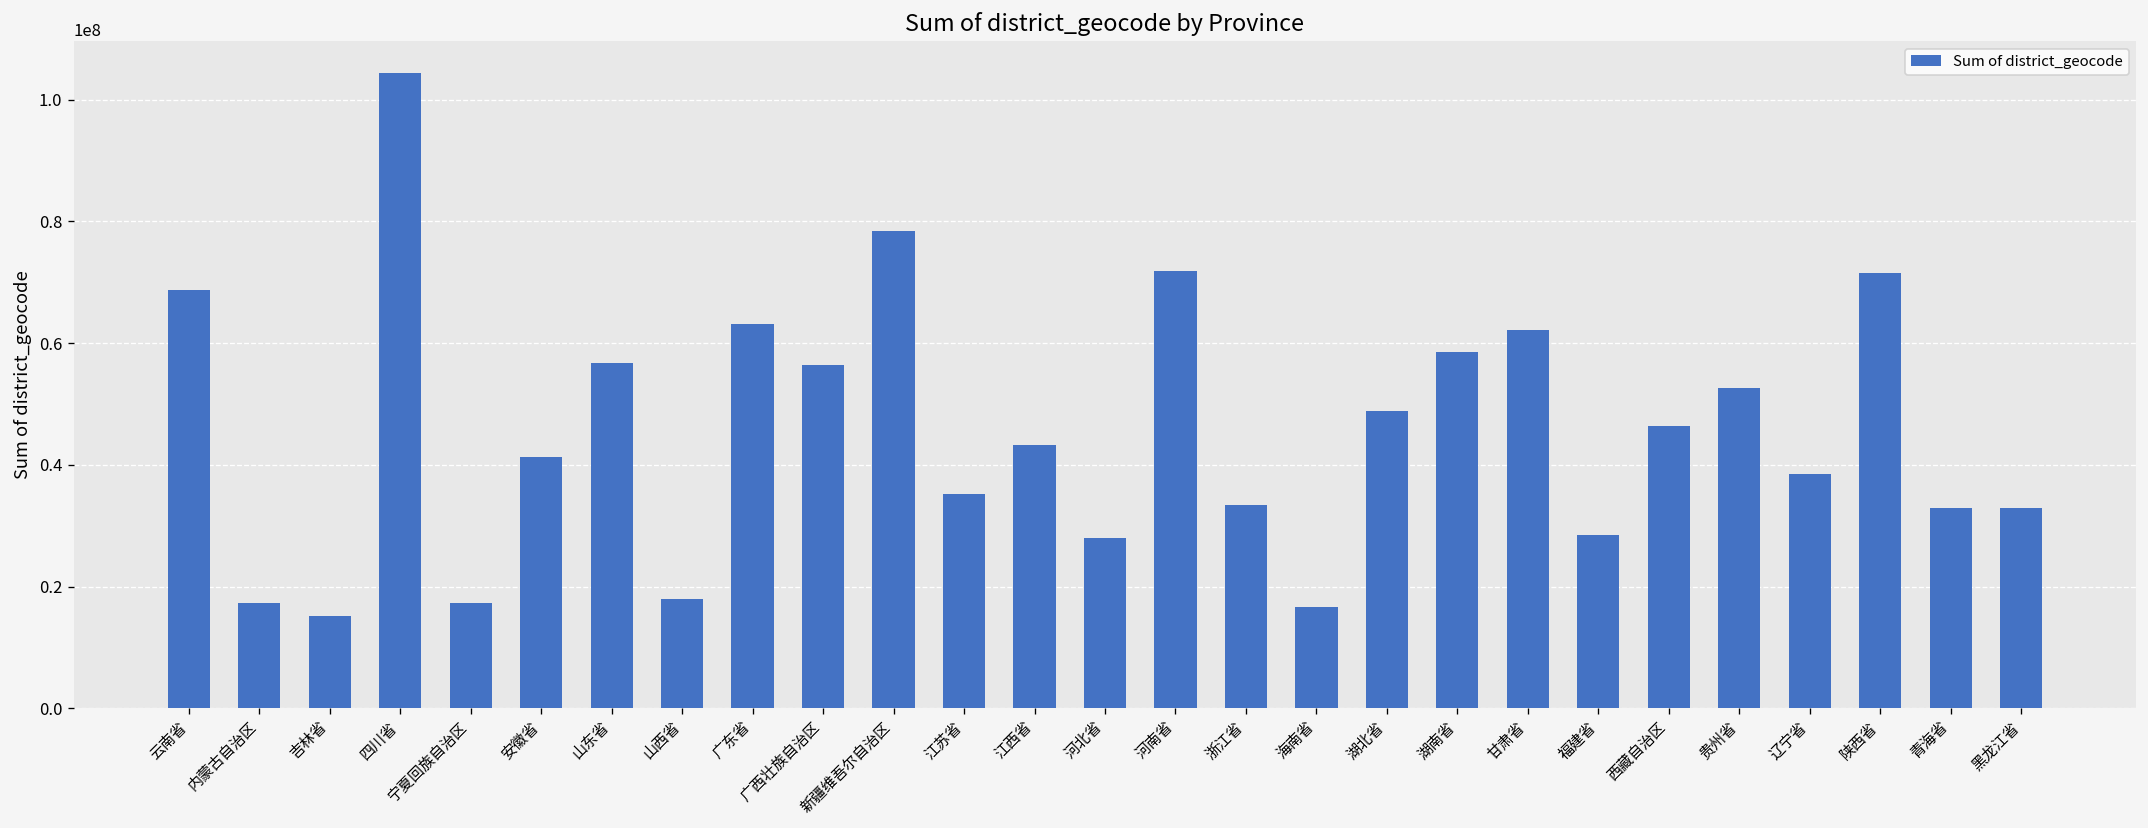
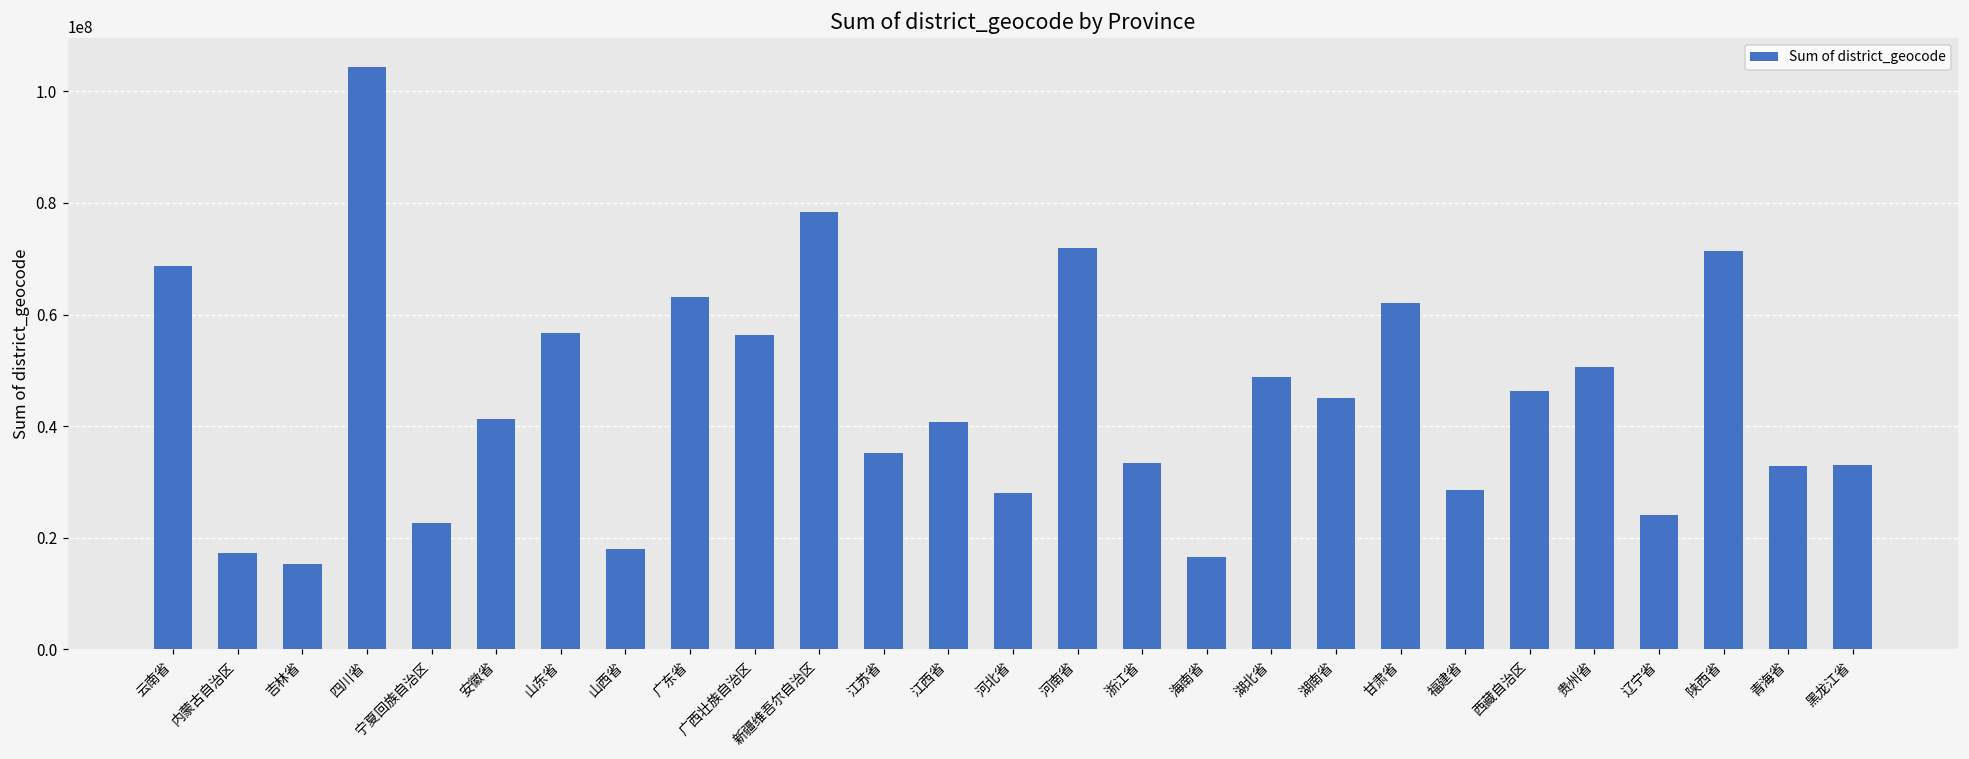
宁夏回族自治区: 17000000 -> 23000000
江西省: 43000000 -> 41000000
湖南省: 59000000 -> 45000000
贵州省: 53000000 -> 51000000
辽宁省: 39000000 -> 24000000
